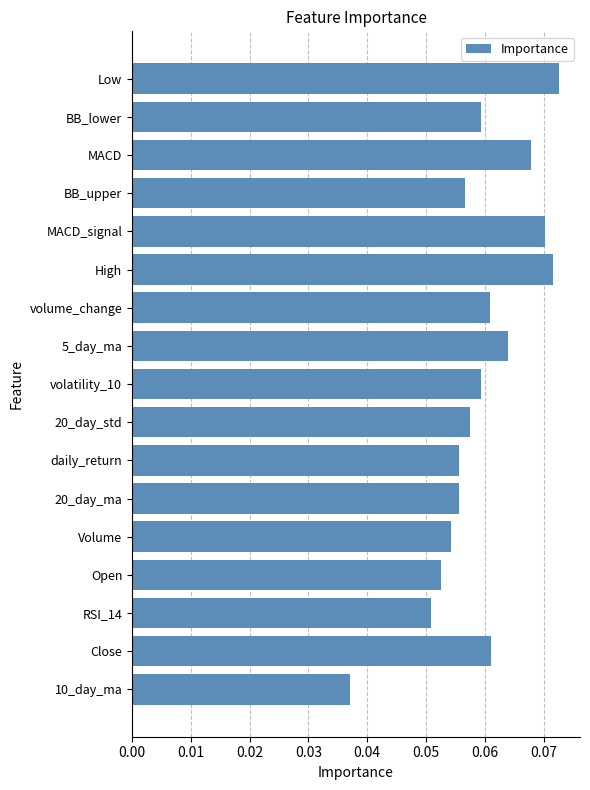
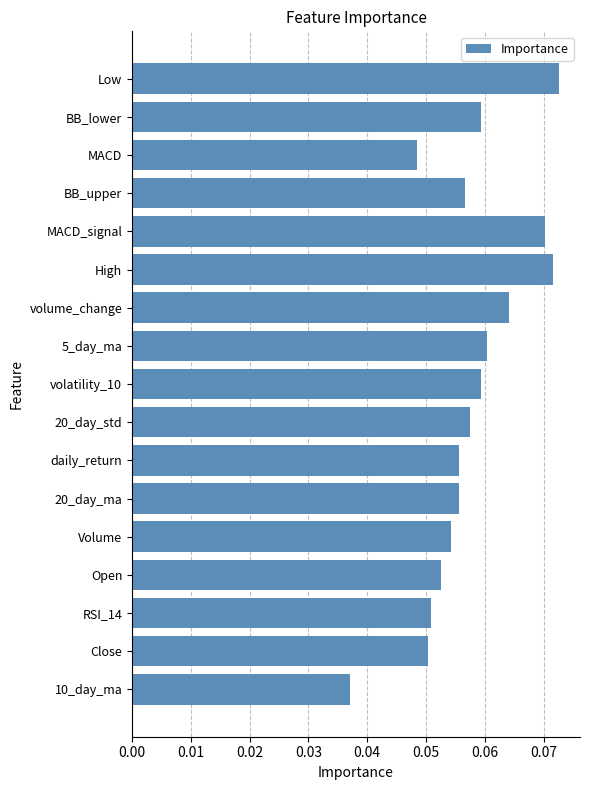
MACD: 0.068 -> 0.048
volume_change: 0.061 -> 0.064
5_day_ma: 0.064 -> 0.060
Close: 0.061 -> 0.050
